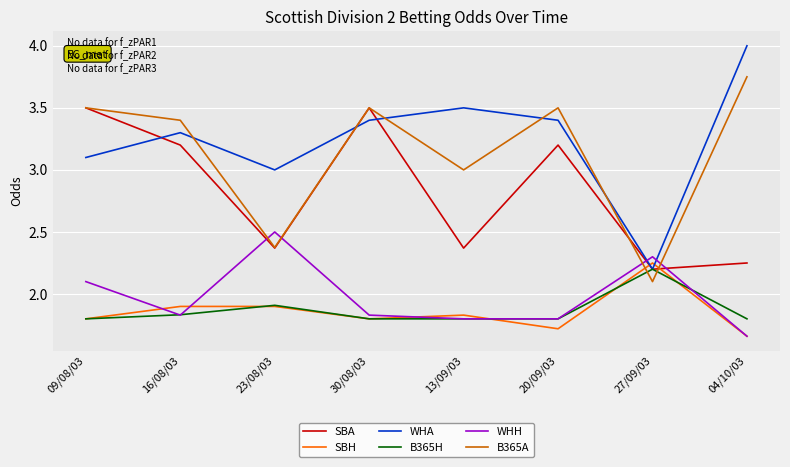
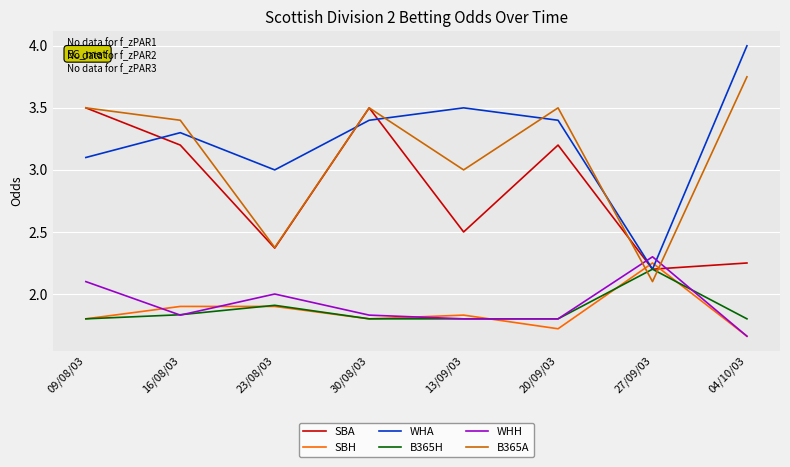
WHH, 23/08/03: 2.5 -> 2.0
SBA, 13/09/03: 2.37 -> 2.50
